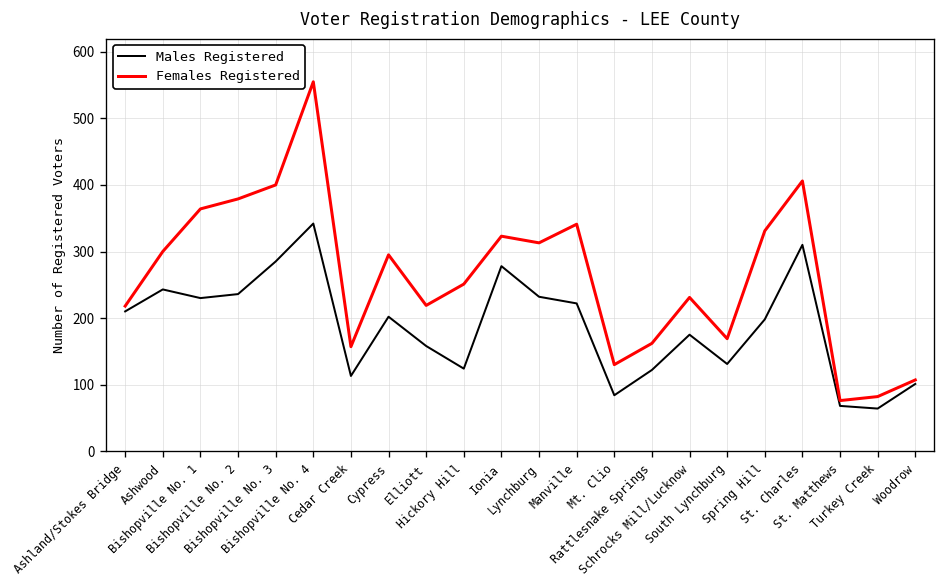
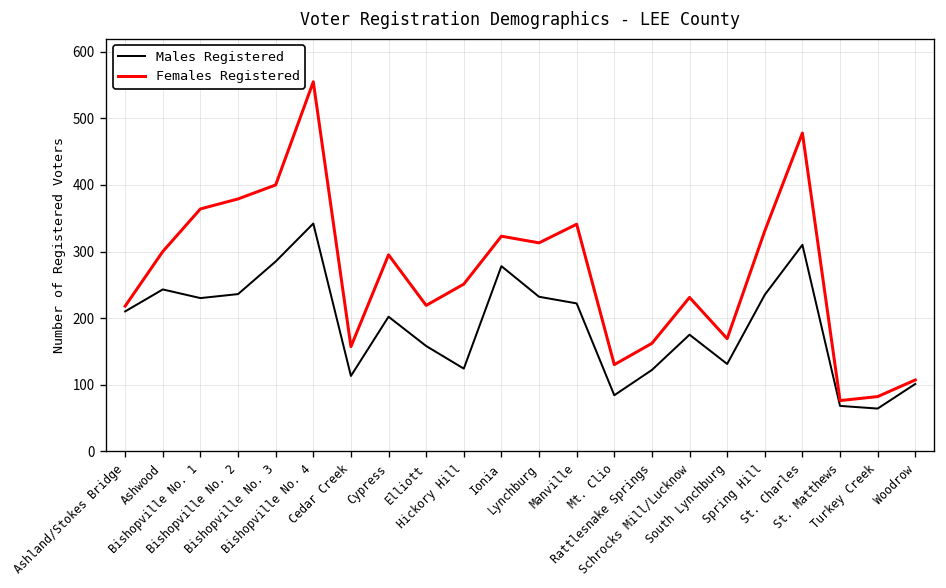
Males Registered, Spring Hill: 200 -> 240
Females Registered, St. Charles: 410 -> 480
